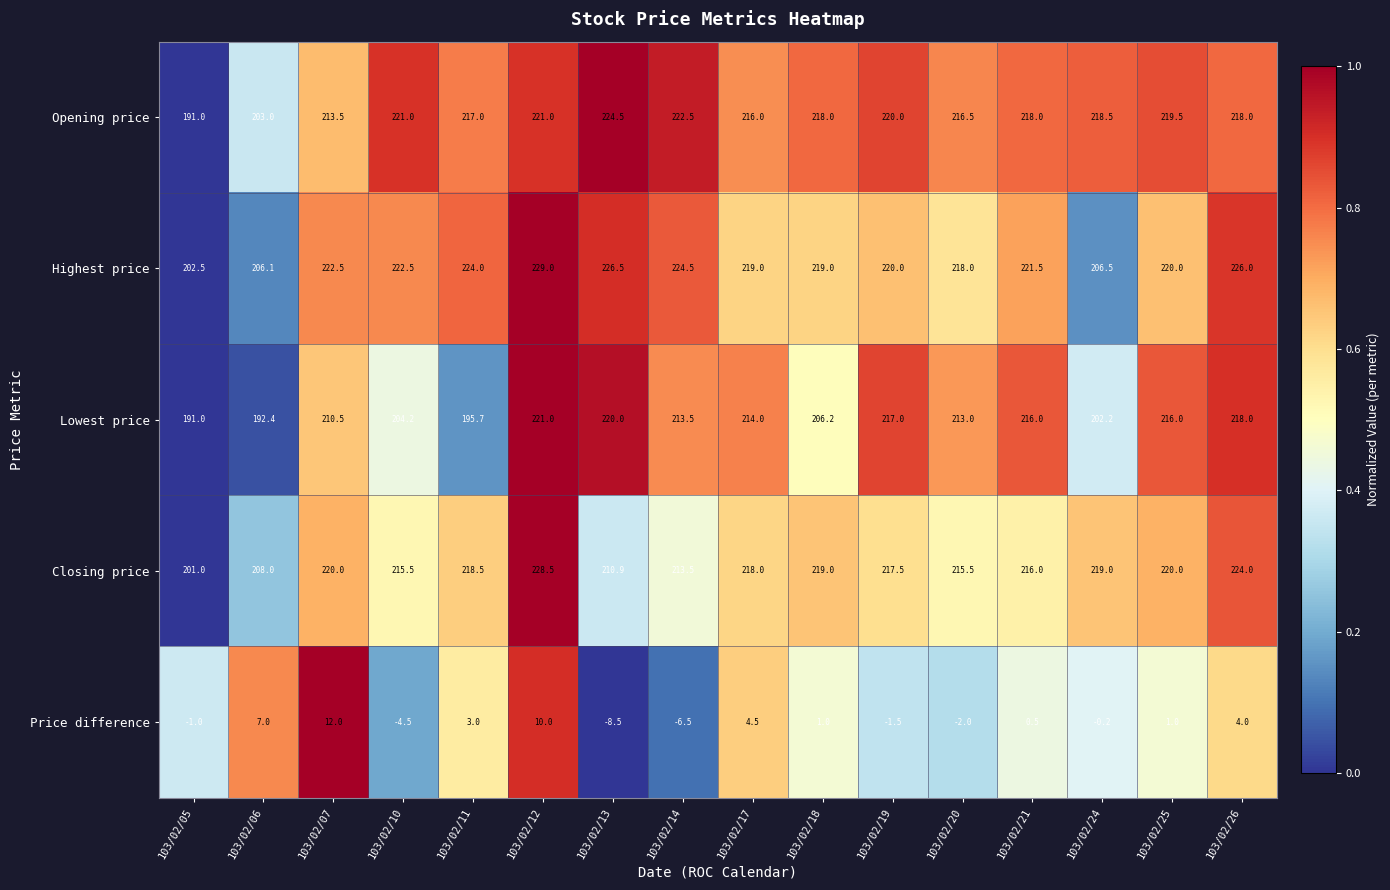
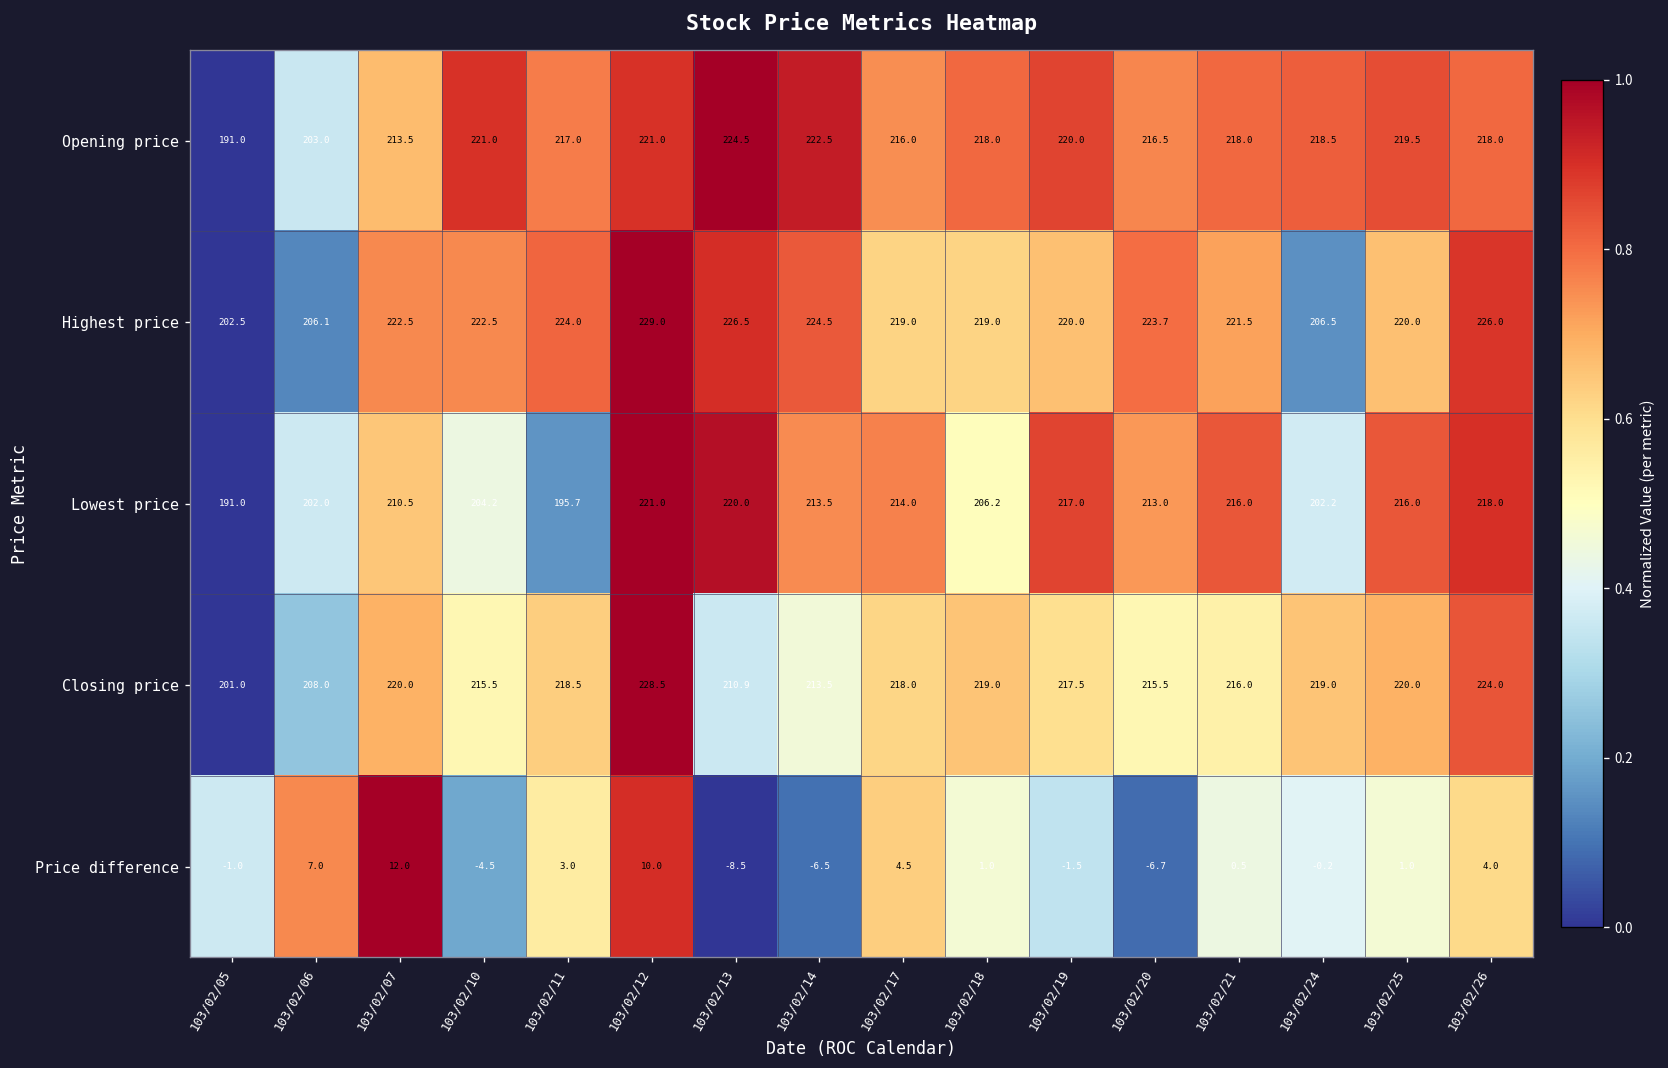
Highest price, 103/02/20: 218.0 -> 223.7
Lowest price, 103/02/06: 192.4 -> 202.0
Price difference, 103/02/20: -2.0 -> -6.7
